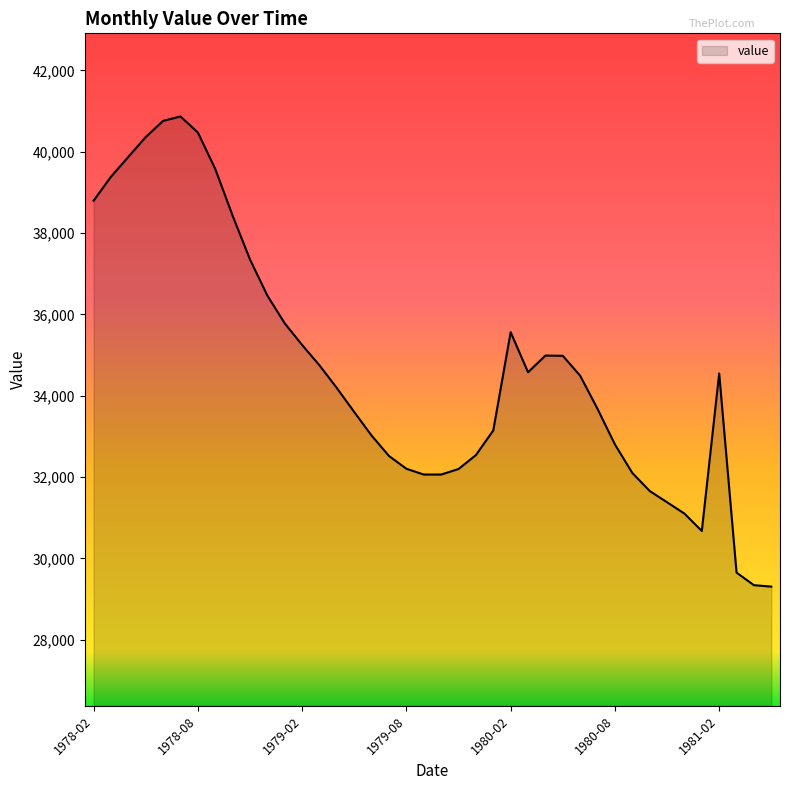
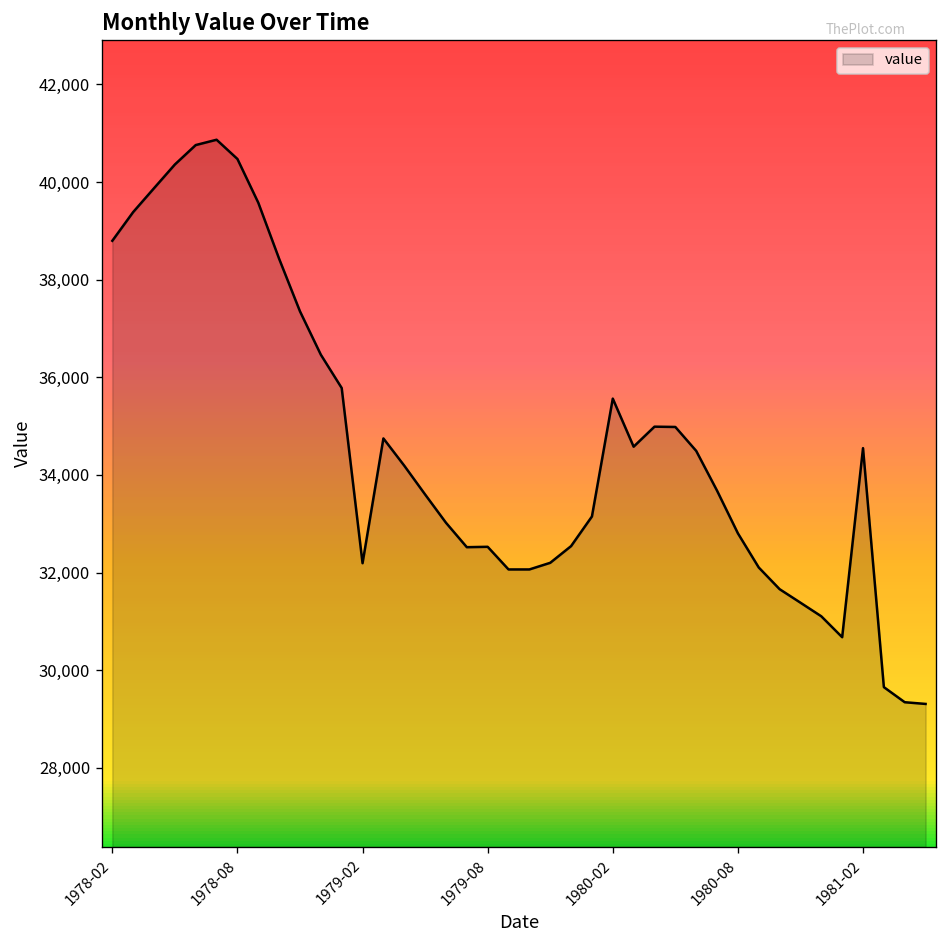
1979-02: 35,200 -> 32,200
1979-08: 32,200 -> 32,500
